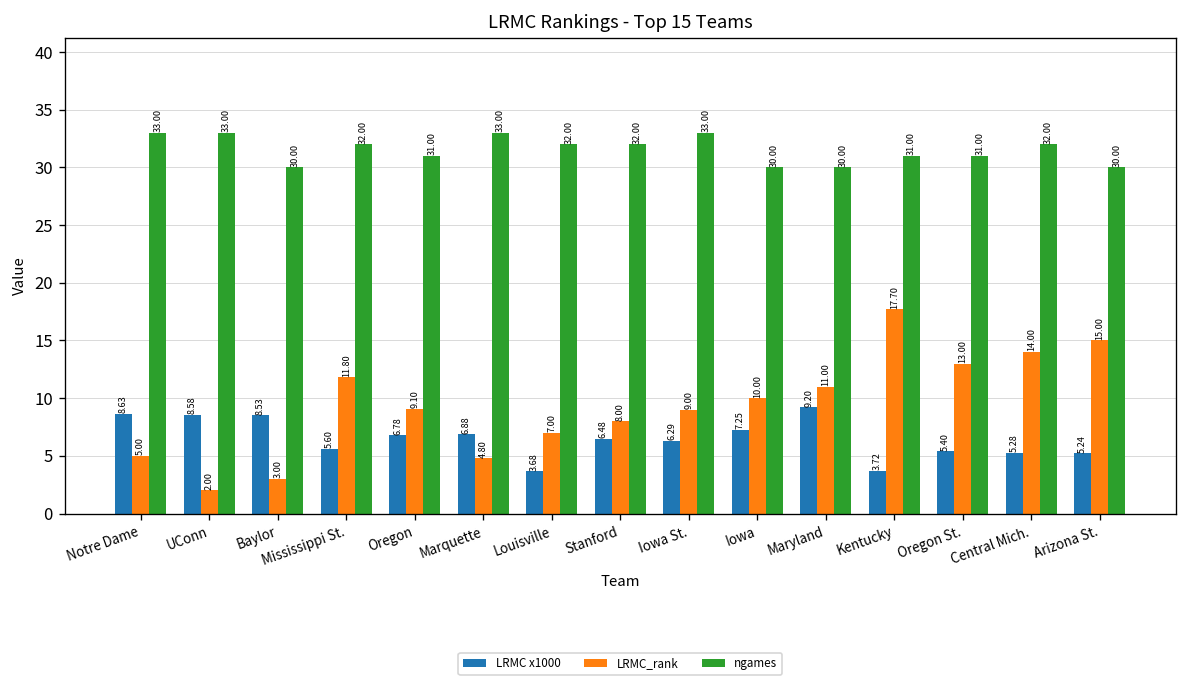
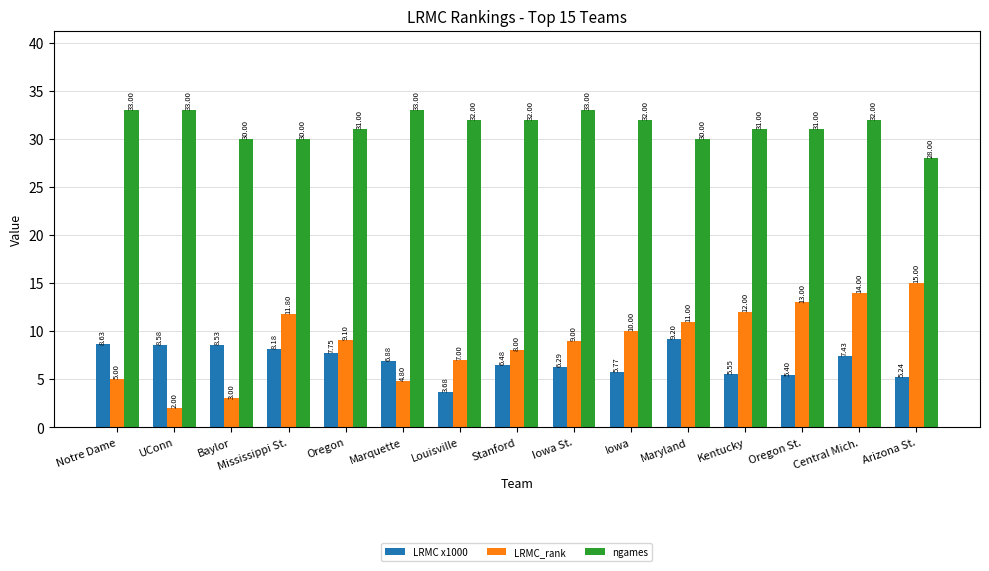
LRMC x1000, Mississippi St.: 5.60 -> 8.18
ngames, Mississippi St.: 32.00 -> 30.00
LRMC x1000, Oregon: 6.78 -> 7.75
LRMC x1000, Iowa: 7.25 -> 5.77
ngames, Iowa: 30.00 -> 32.00
LRMC x1000, Kentucky: 3.72 -> 5.55
LRMC_rank, Kentucky: 17.70 -> 12.00
LRMC x1000, Central Mich.: 5.28 -> 7.43
ngames, Arizona St.: 30.00 -> 28.00
